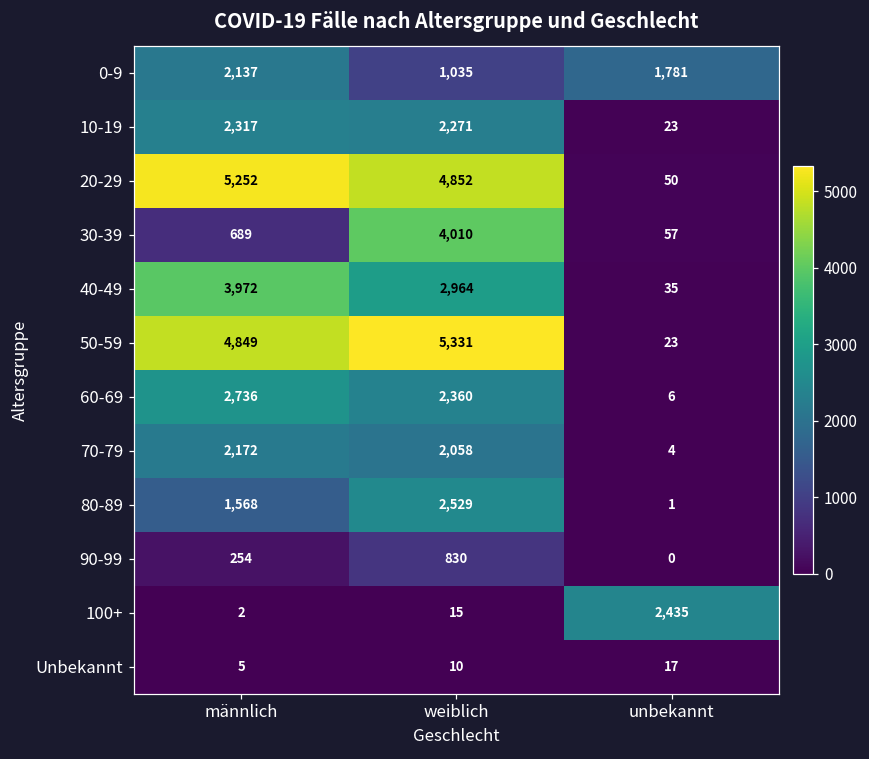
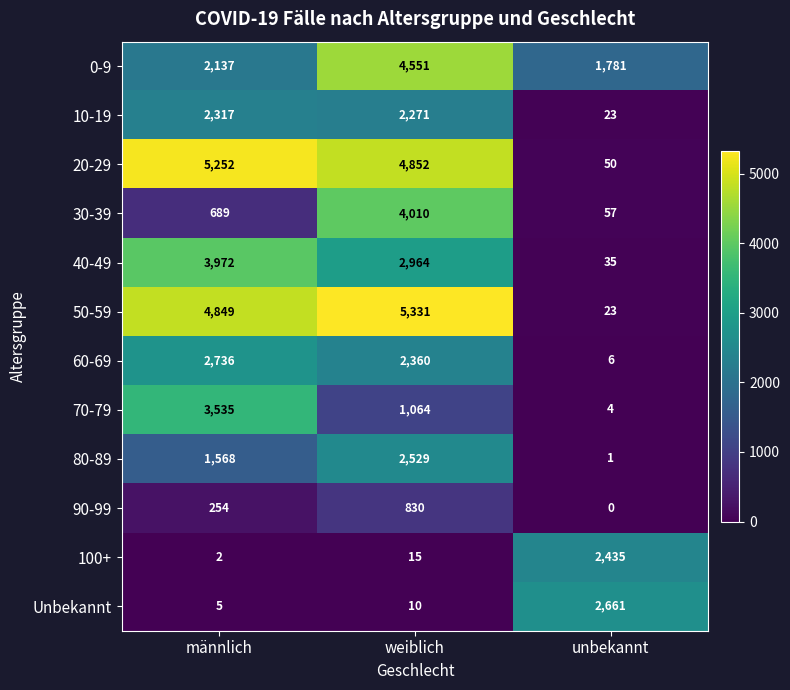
0-9, weiblich: 1,035 -> 4,551
70-79, männlich: 2,172 -> 3,535
70-79, weiblich: 2,058 -> 1,064
Unbekannt, unbekannt: 17 -> 2,661
